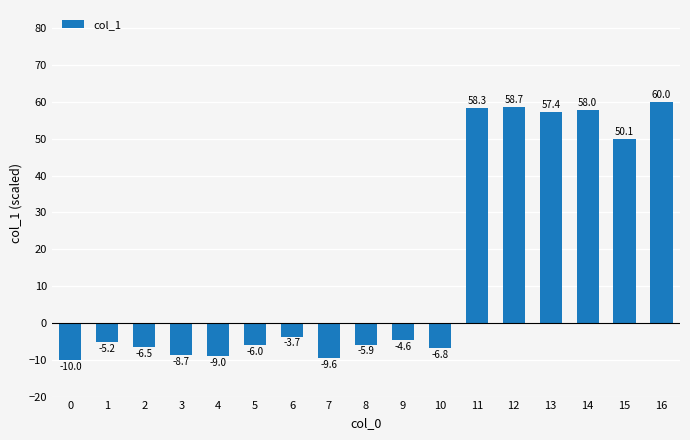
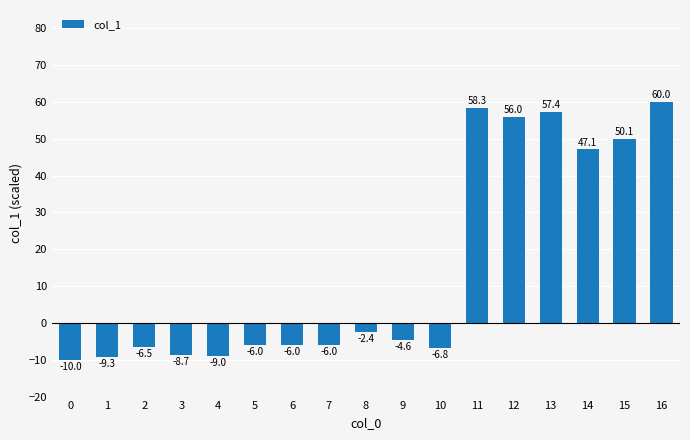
1: -5.2 -> -9.3
6: -3.7 -> -6.0
7: -9.6 -> -6.0
8: -5.9 -> -2.4
12: 58.7 -> 56.0
14: 58.0 -> 47.1
